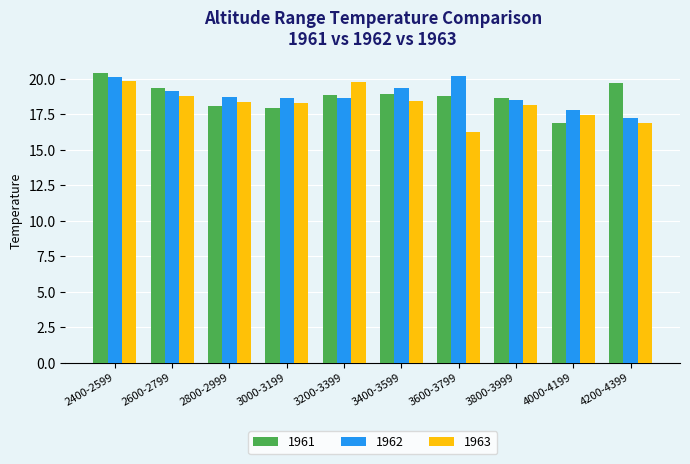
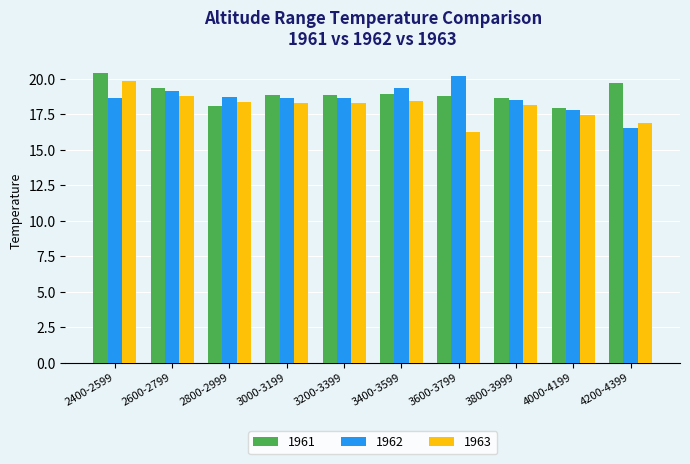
1962, 2400-2599: 20.2 -> 18.7
1961, 3000-3199: 17.9 -> 18.9
1963, 3200-3399: 19.8 -> 18.3
1961, 4000-4199: 16.9 -> 17.9
1962, 4200-4399: 17.3 -> 16.6
